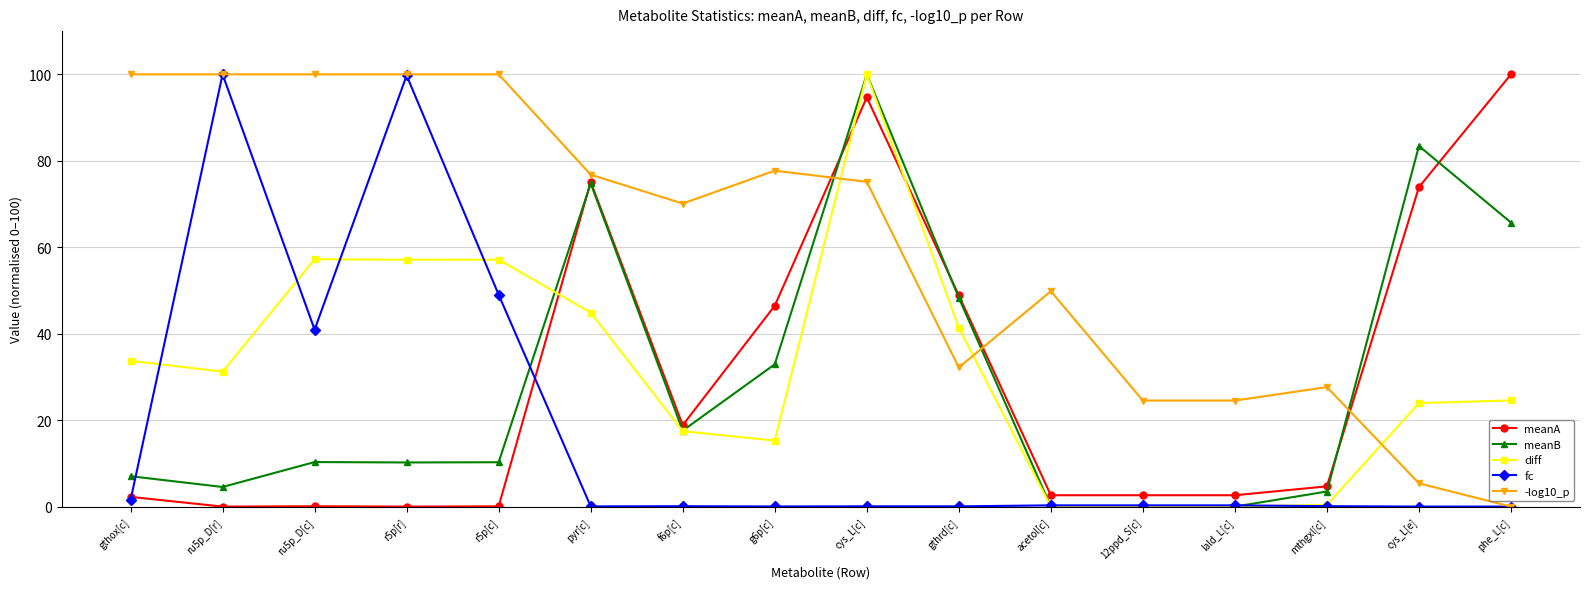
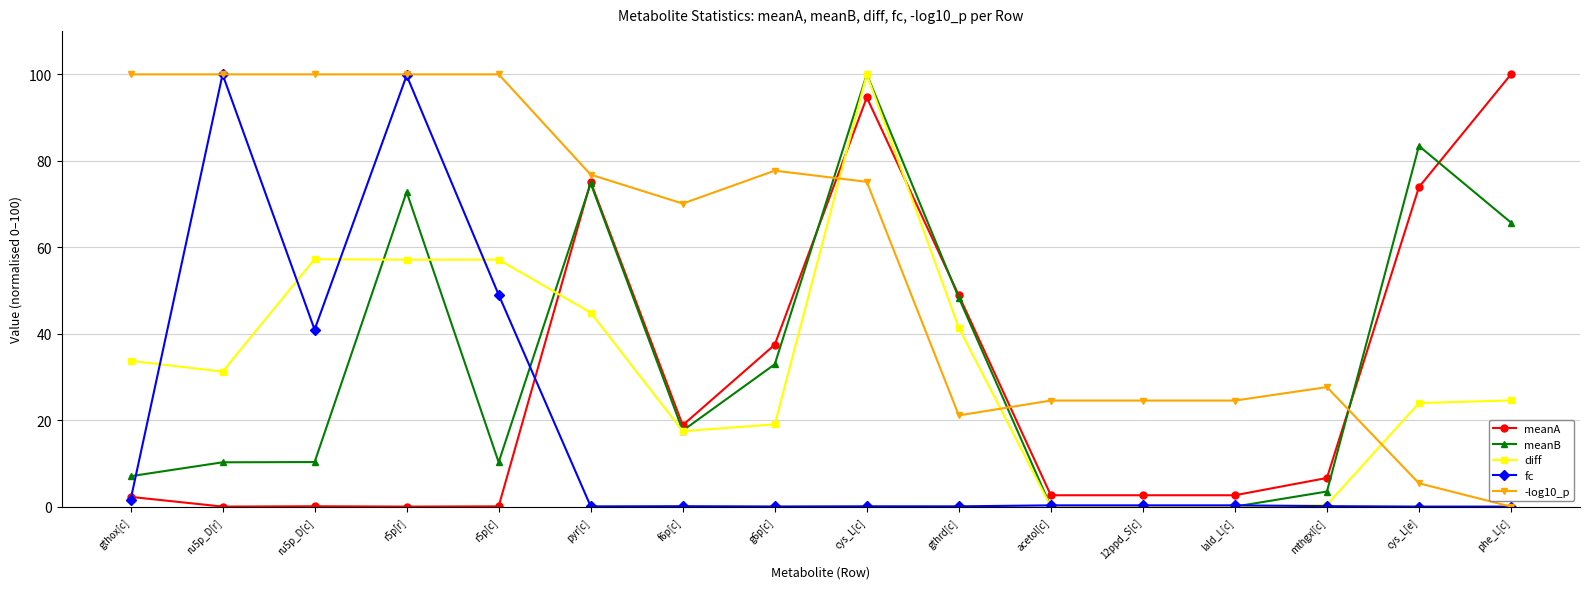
meanB, ru5p_D[r]: 5 -> 10
meanB, r5p[r]: 10 -> 73
meanA, g6p[c]: 46 -> 37
diff, g6p[c]: 15 -> 19
-log10_p, gthrd[c]: 32 -> 21
-log10_p, acetol[c]: 50 -> 25
meanA, mthgxl[c]: 5 -> 7
